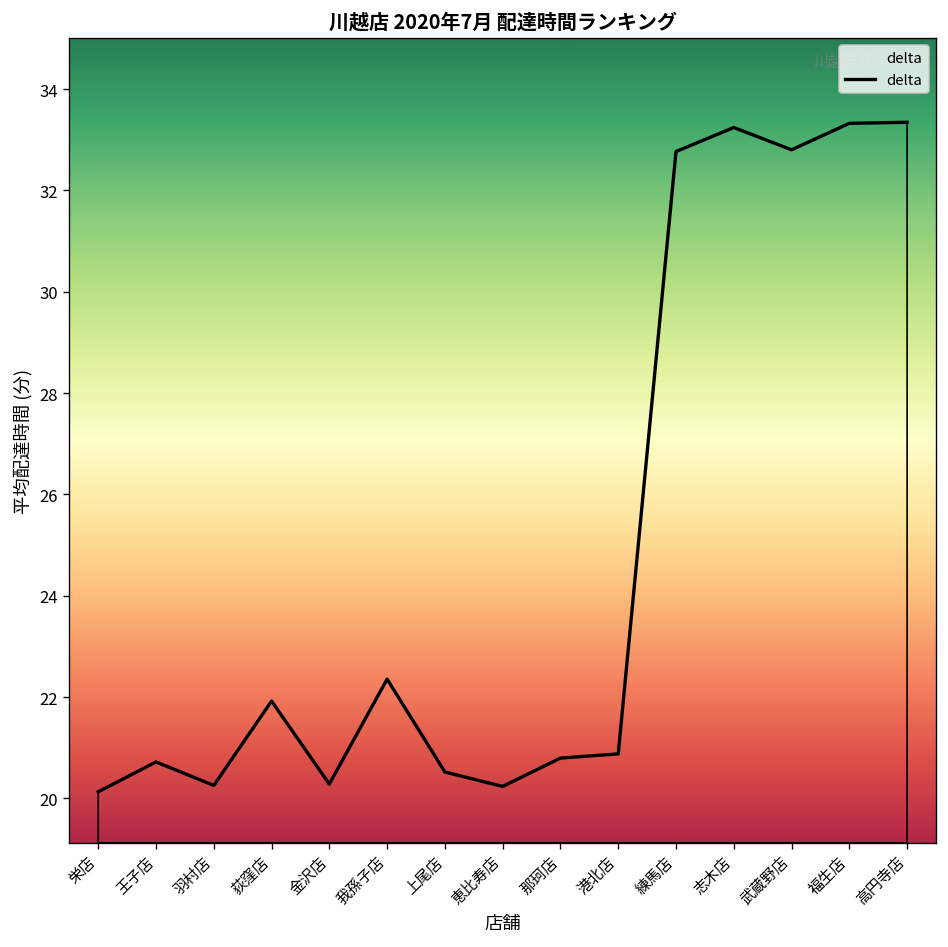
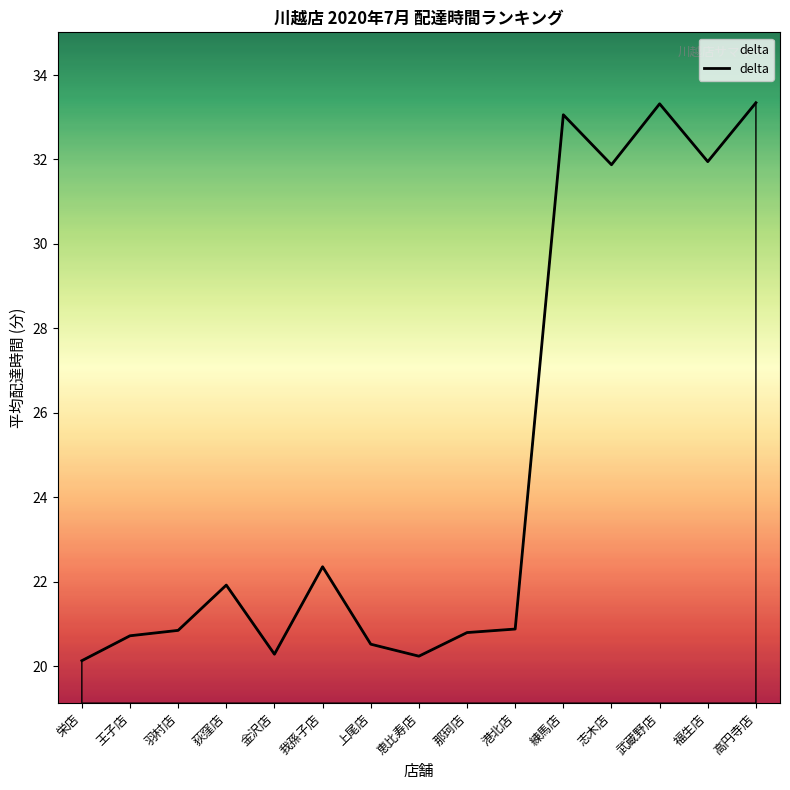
羽村店: 20.3 -> 20.8
練馬店: 32.8 -> 33.1
志木店: 33.2 -> 31.9
武蔵野店: 32.8 -> 33.3
福生店: 33.3 -> 31.9
